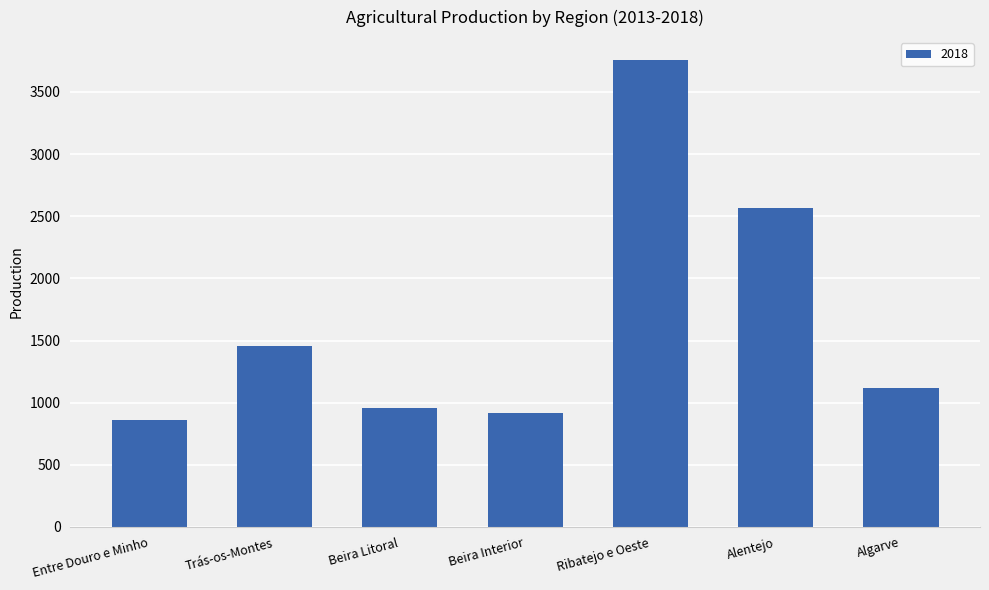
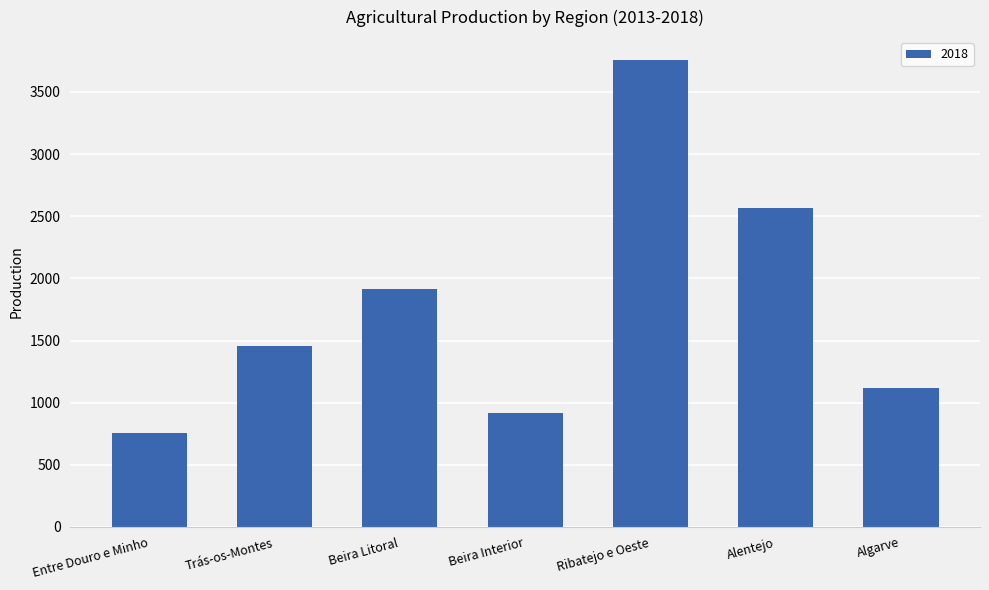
Entre Douro e Minho: 860 -> 760
Beira Litoral: 960 -> 1920
